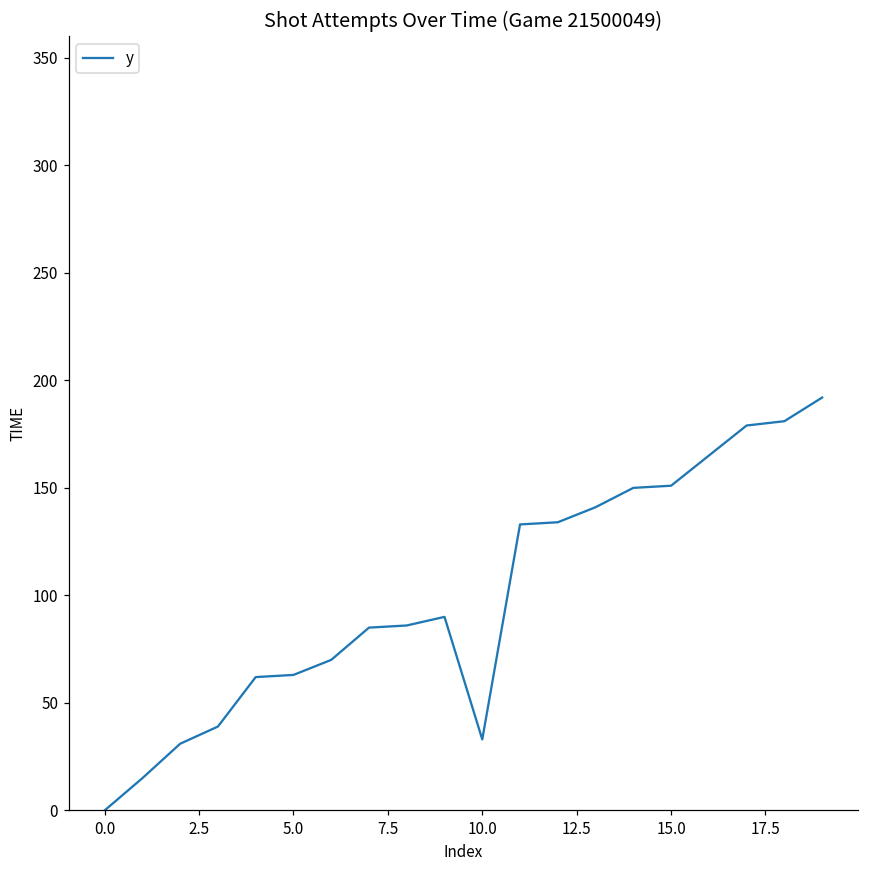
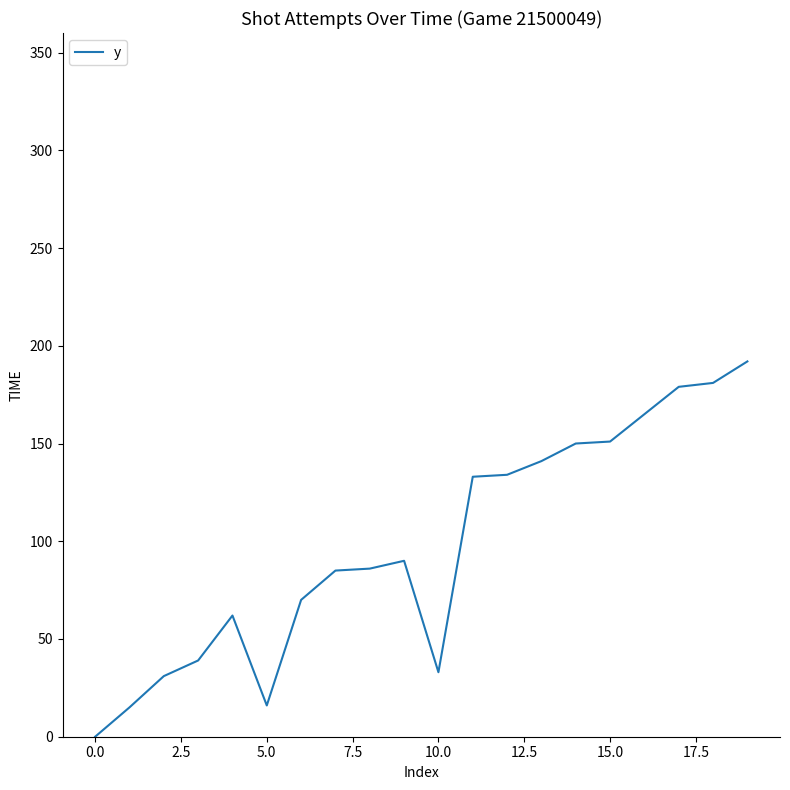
5.0: 63 -> 16
